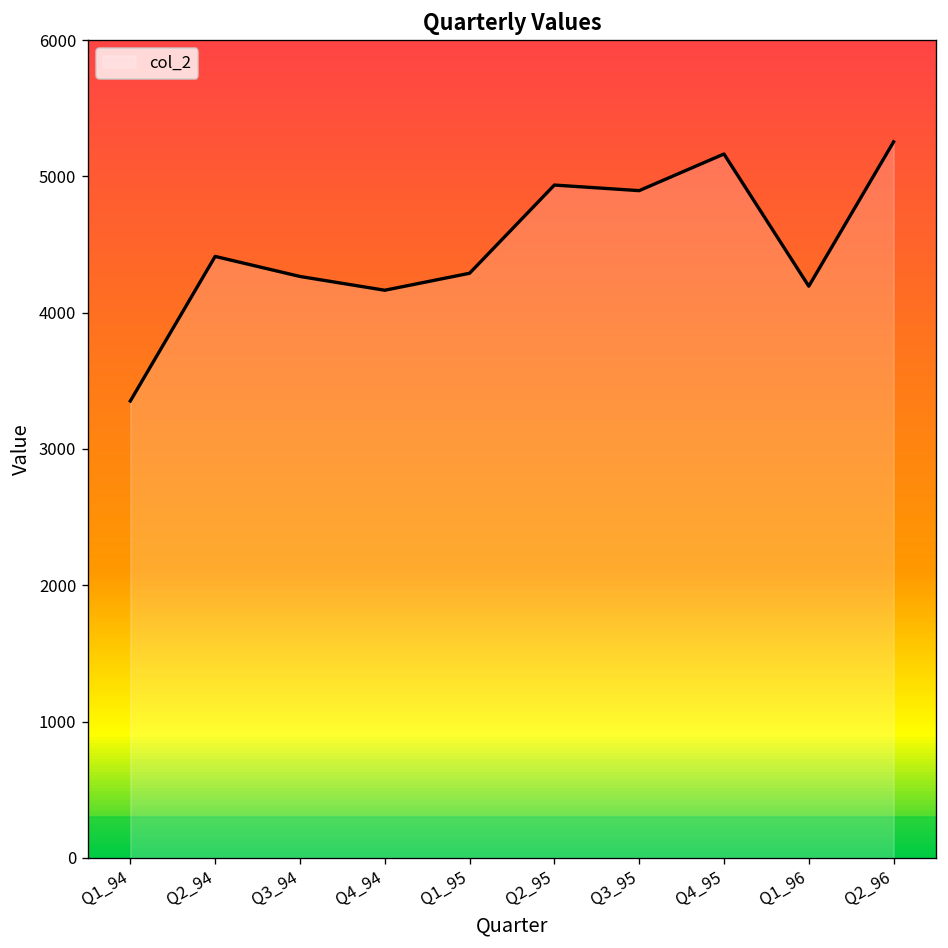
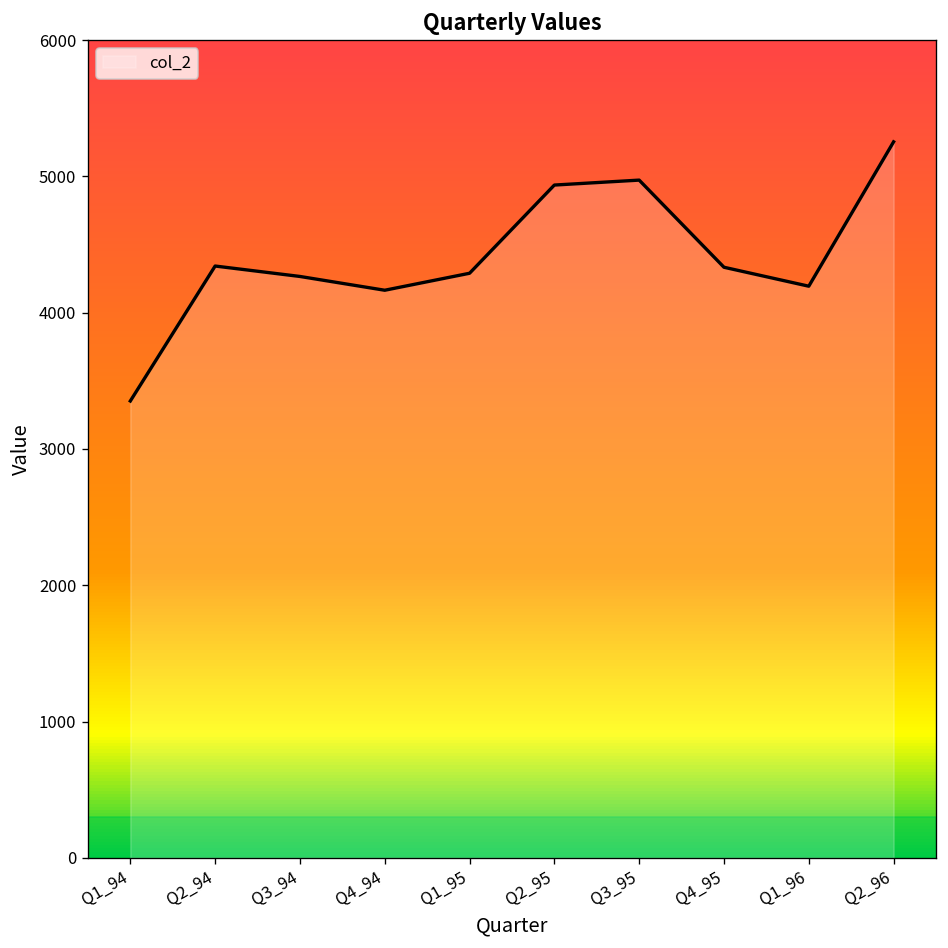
Q2_94: 4410 -> 4340
Q3_95: 4900 -> 4970
Q4_95: 5160 -> 4330
